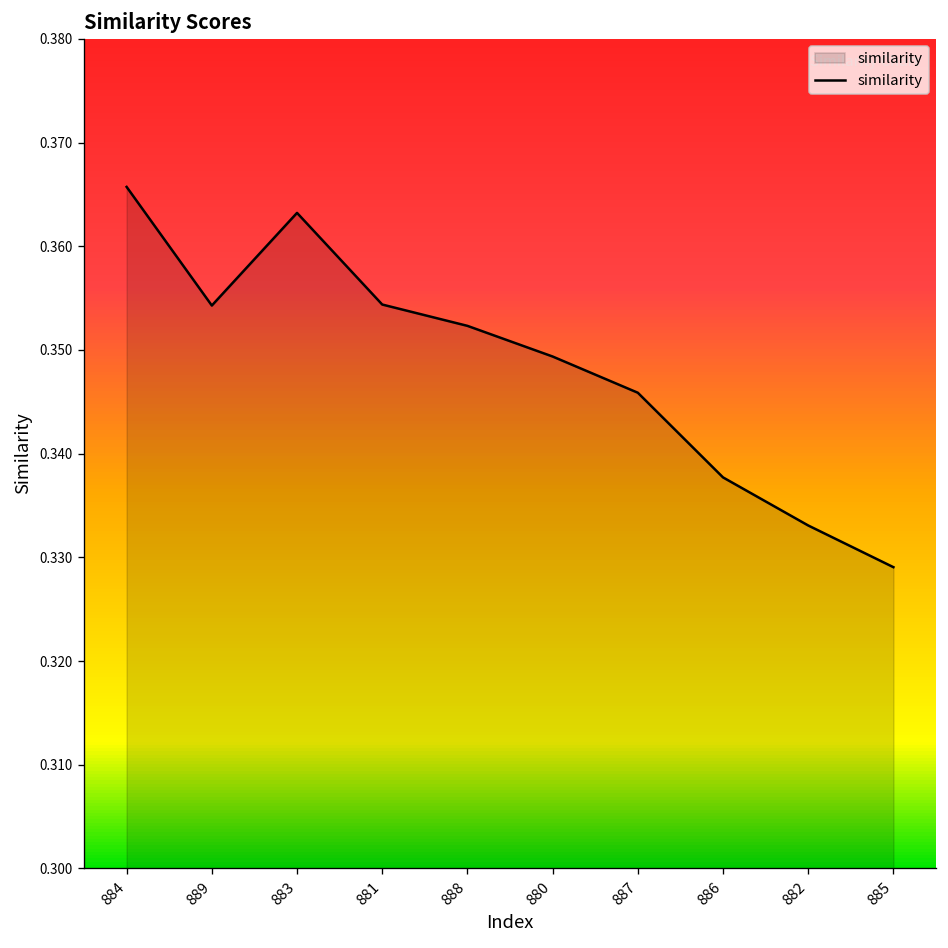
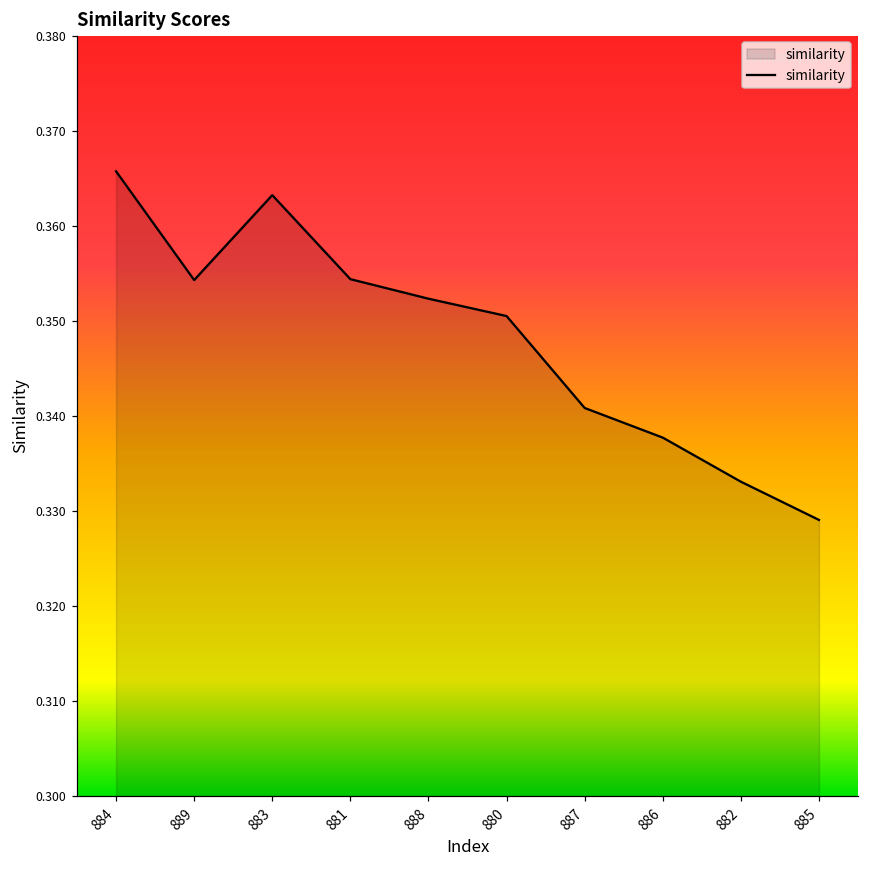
880: 0.349 -> 0.350
887: 0.346 -> 0.341
